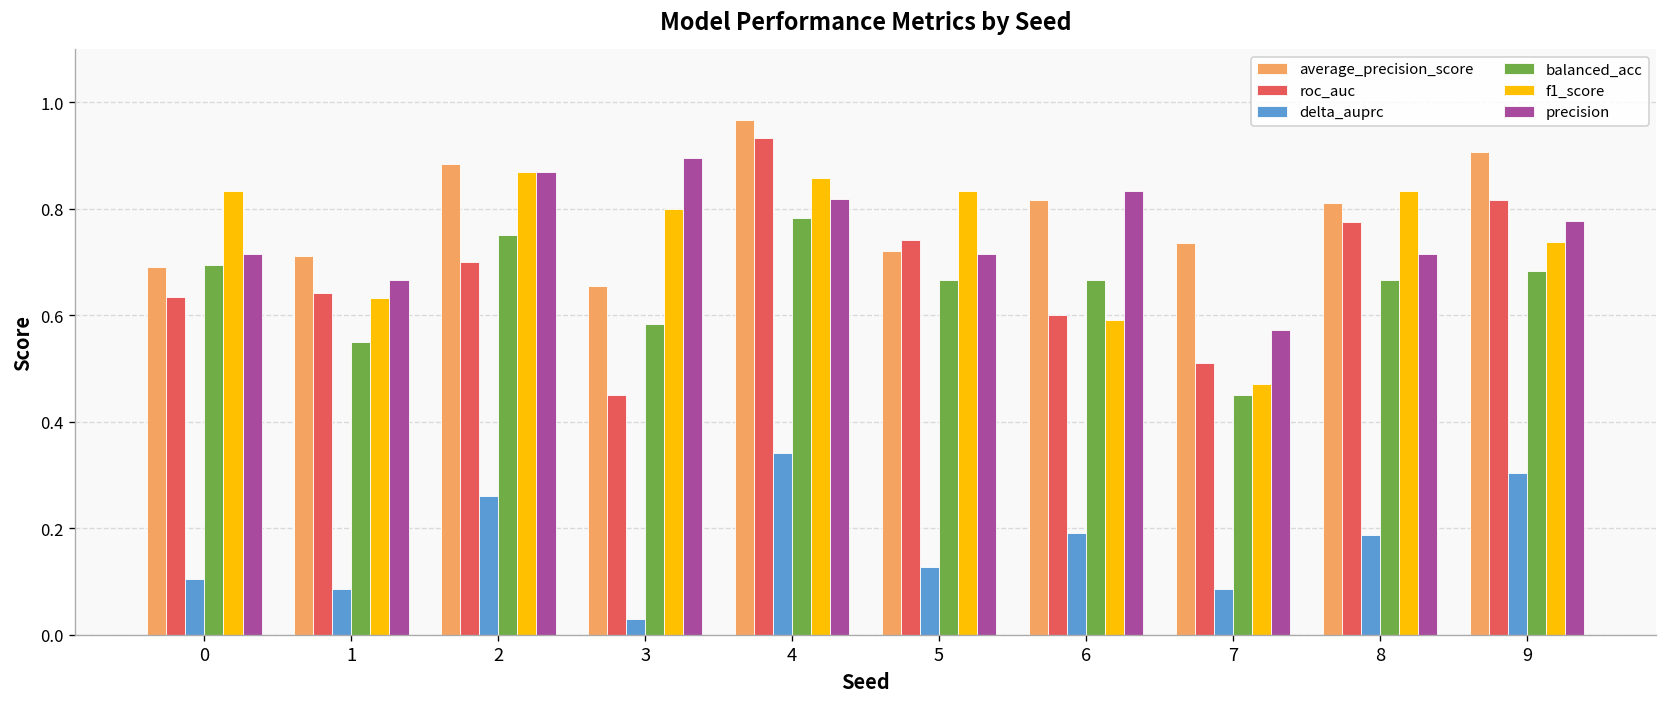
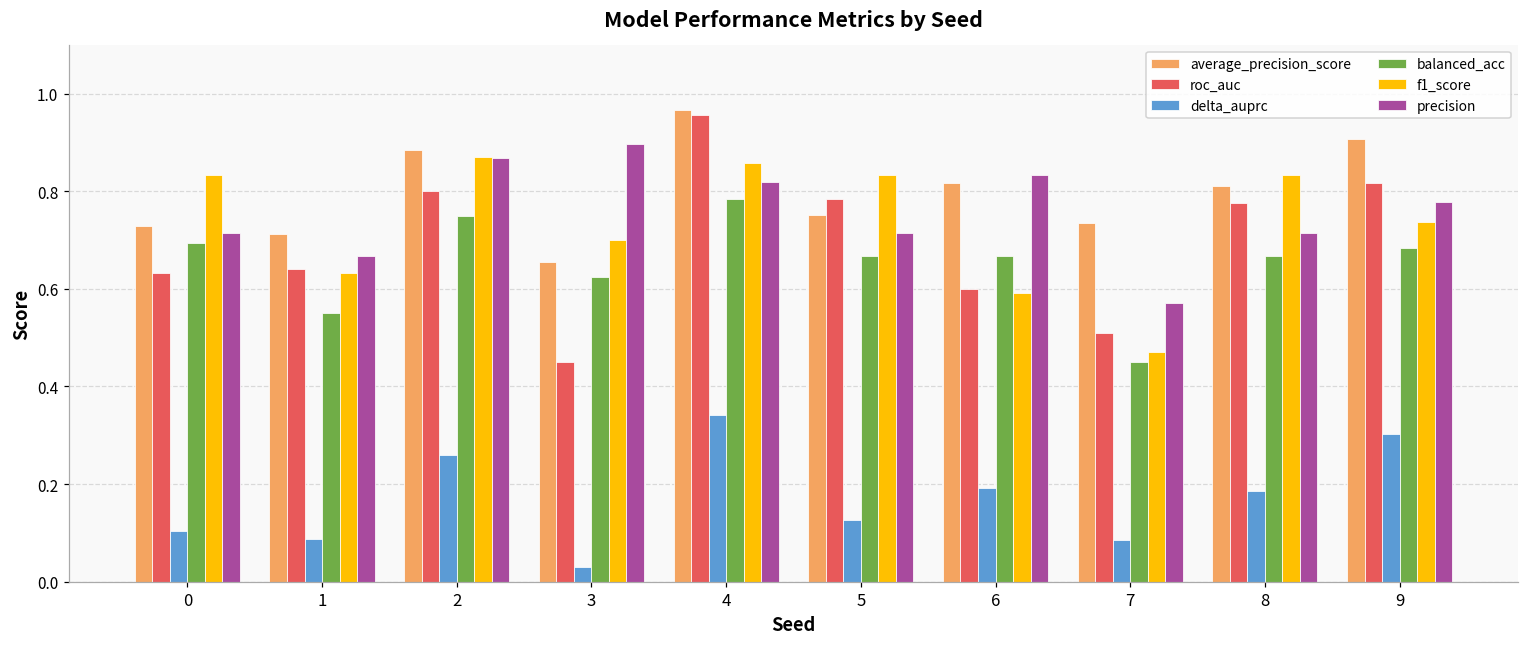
average_precision_score, 0: 0.69 -> 0.73
roc_auc, 2: 0.7 -> 0.8
balanced_acc, 3: 0.58 -> 0.62
f1_score, 3: 0.8 -> 0.7
roc_auc, 4: 0.93 -> 0.96
average_precision_score, 5: 0.72 -> 0.75
roc_auc, 5: 0.74 -> 0.78
